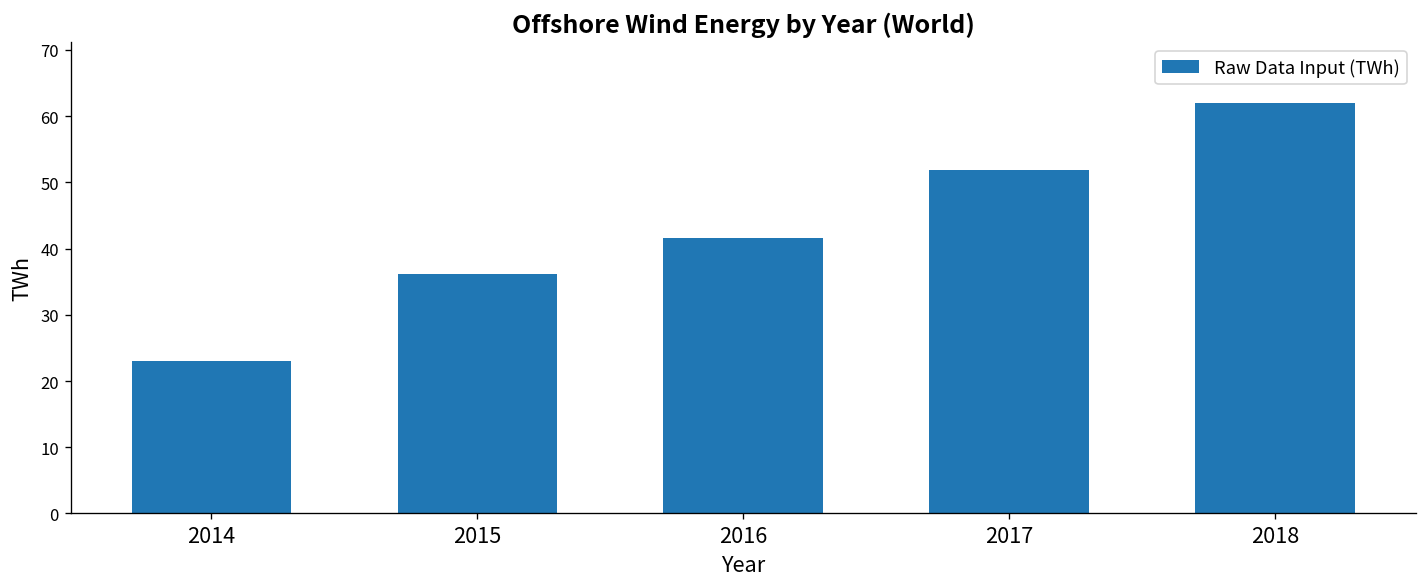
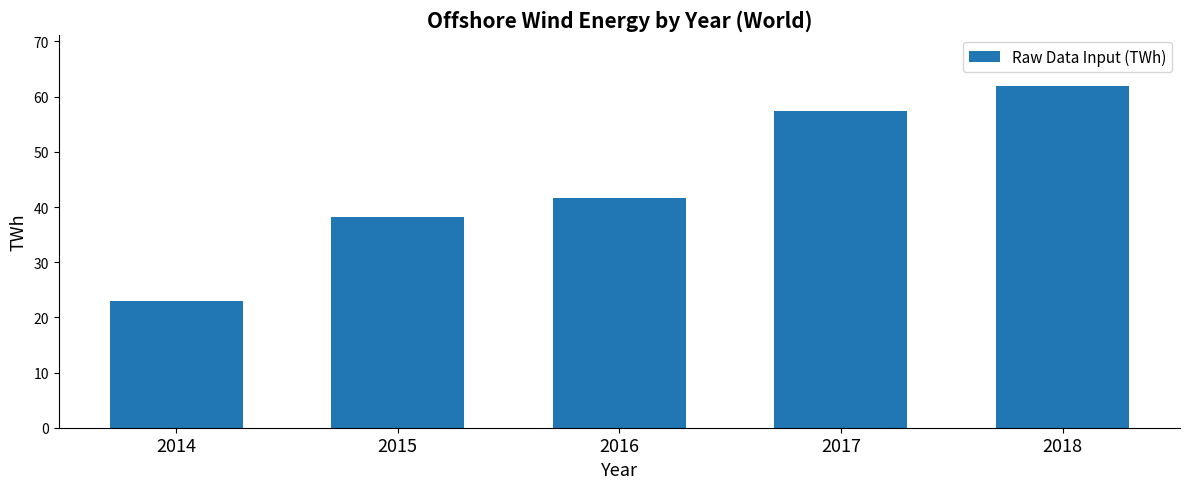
2015: 36 -> 38
2017: 52 -> 57
